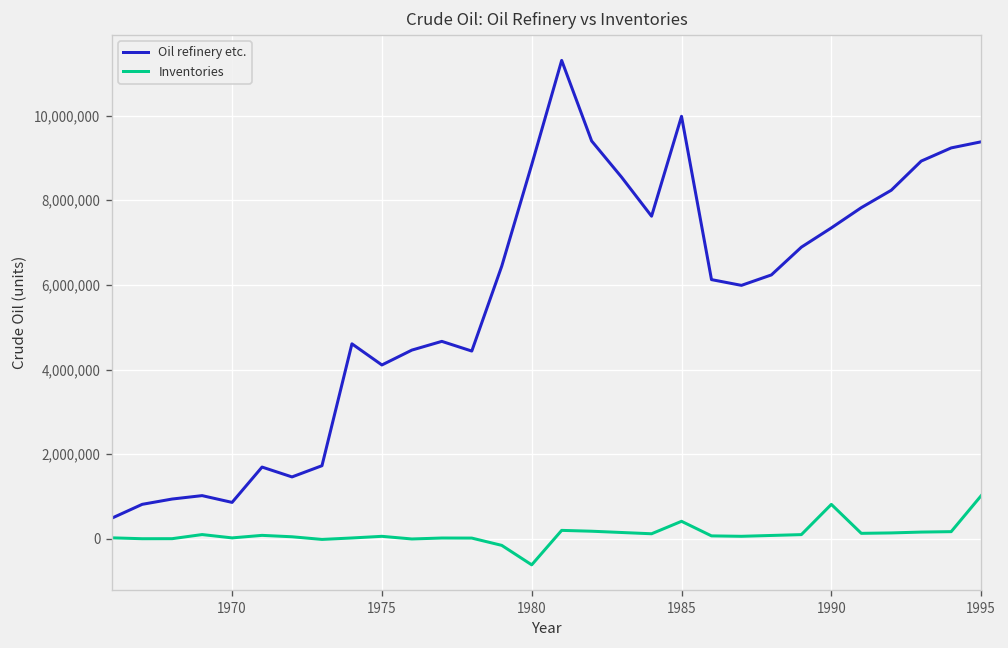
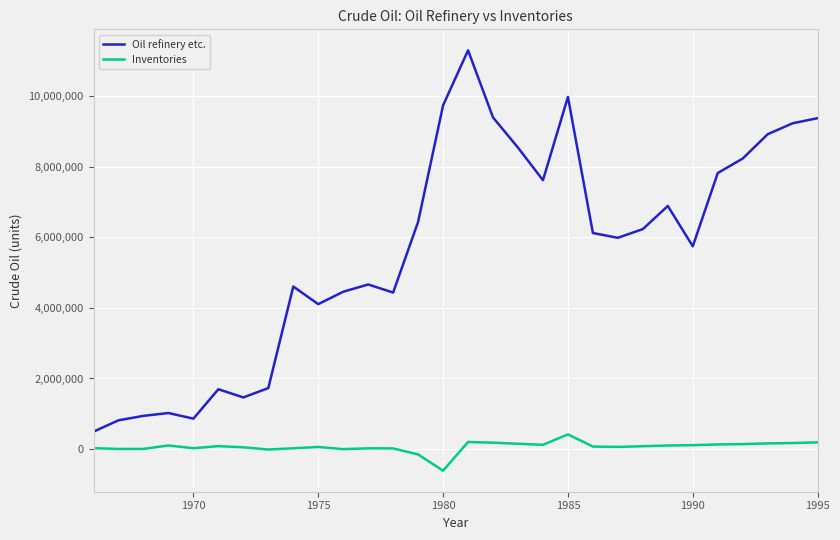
Oil refinery etc., 1980: 8,800,000 -> 9,700,000
Oil refinery etc., 1990: 7,300,000 -> 5,700,000
Inventories, 1990: 800,000 -> 100,000
Inventories, 1995: 1,000,000 -> 200,000
